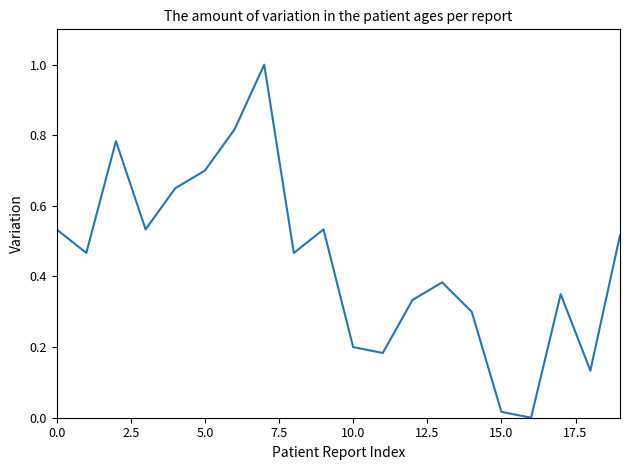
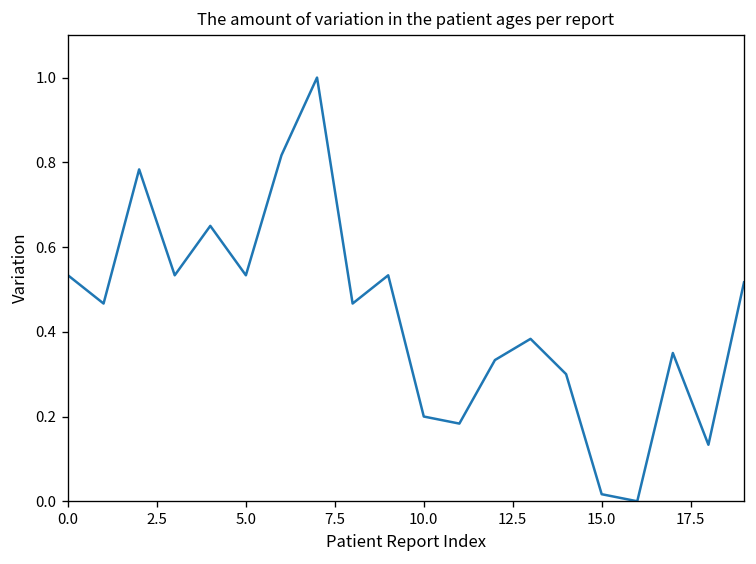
5.0: 0.70 -> 0.53
